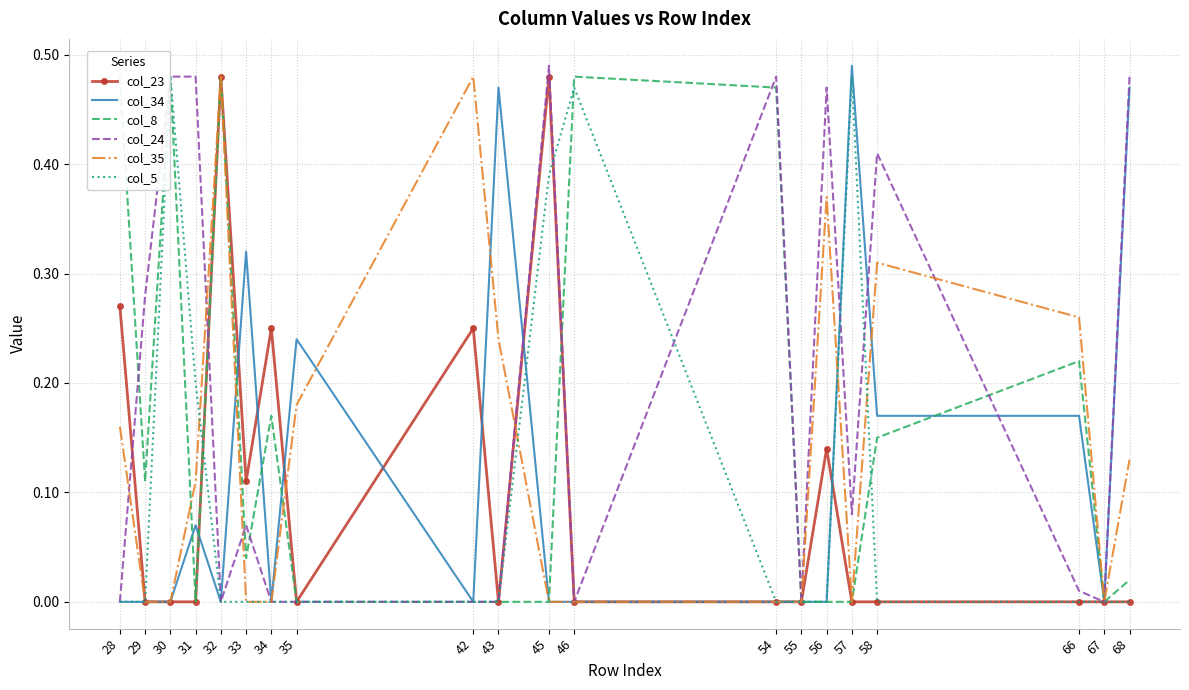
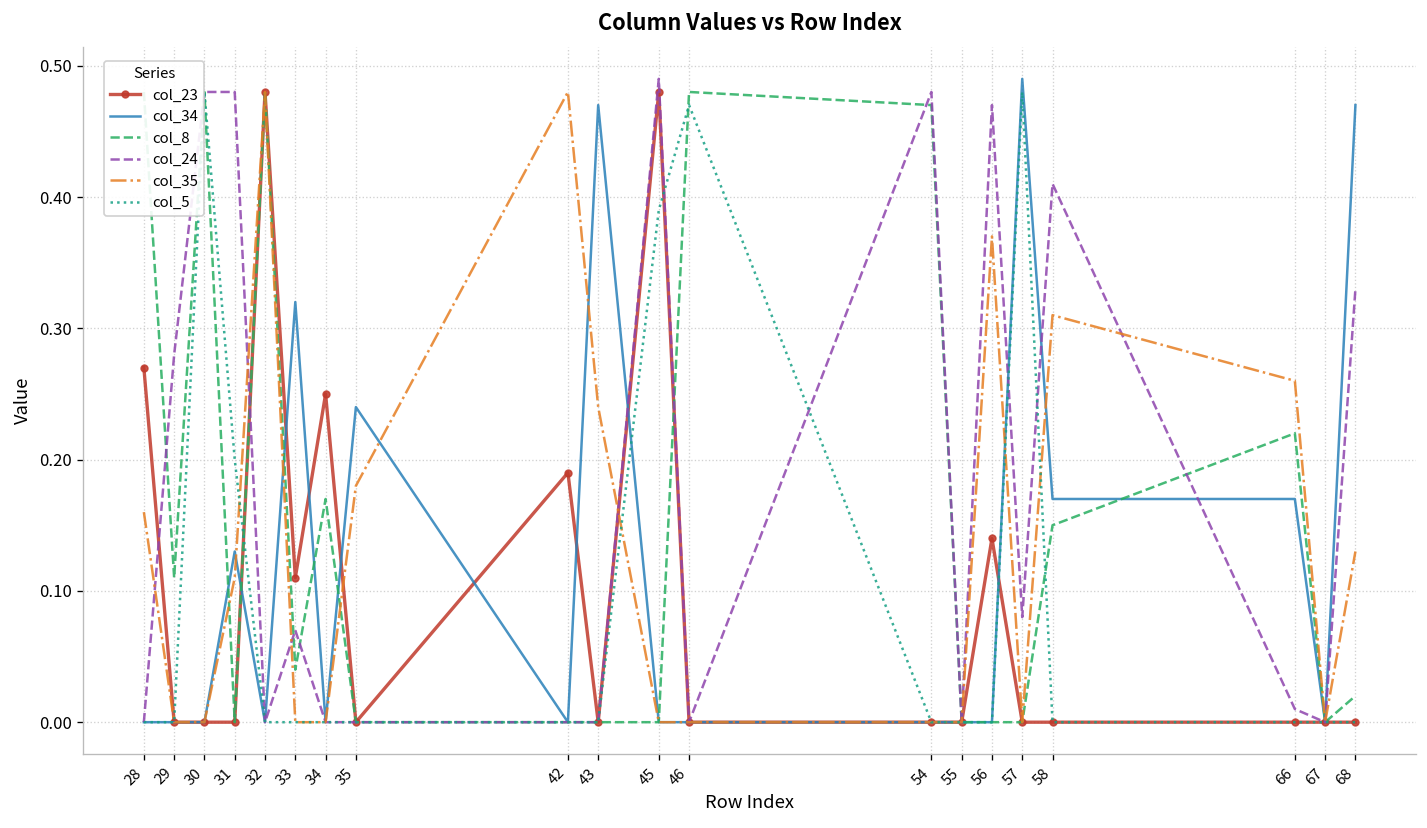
col_34, 31: 0.07 -> 0.13
col_23, 42: 0.25 -> 0.19
col_24, 68: 0.48 -> 0.33
